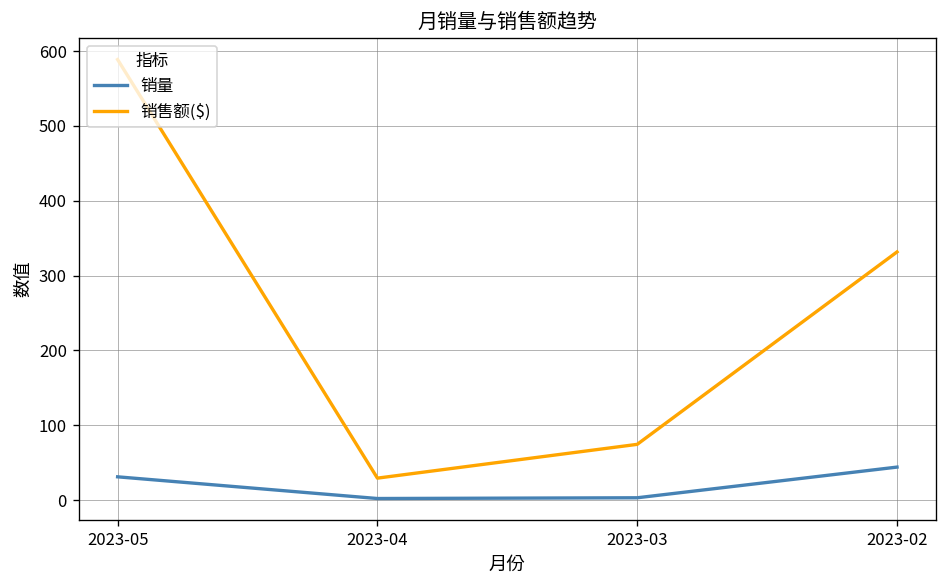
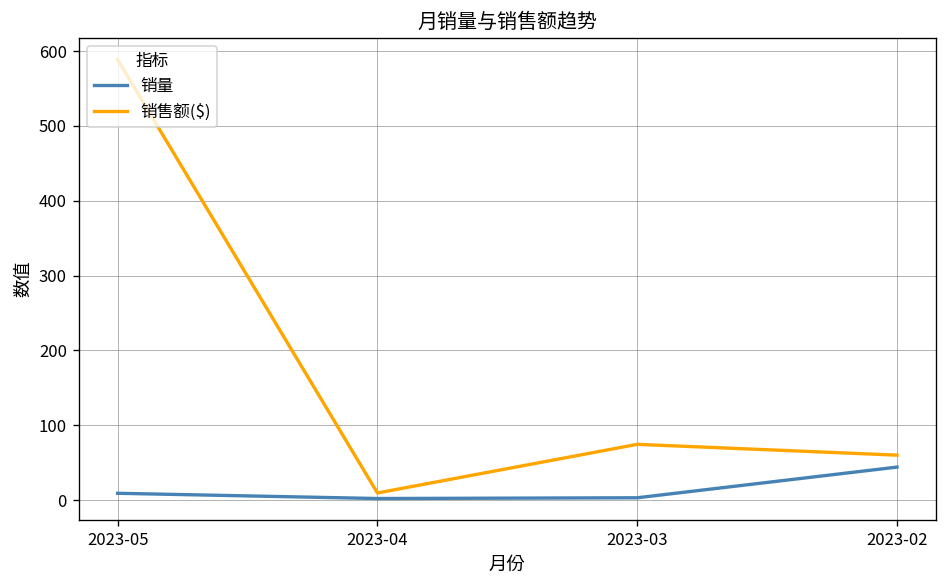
销量, 2023-05: 30 -> 10
销售额($), 2023-04: 30 -> 10
销售额($), 2023-02: 330 -> 60
